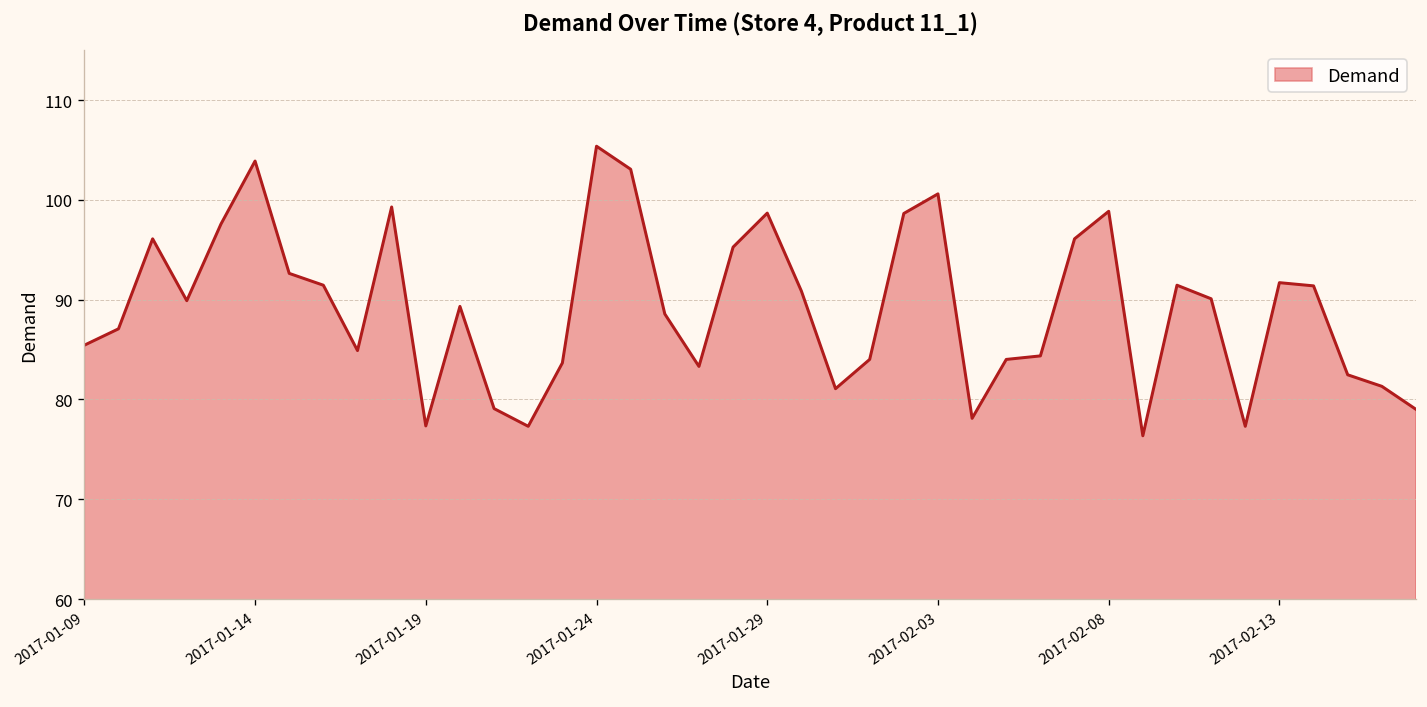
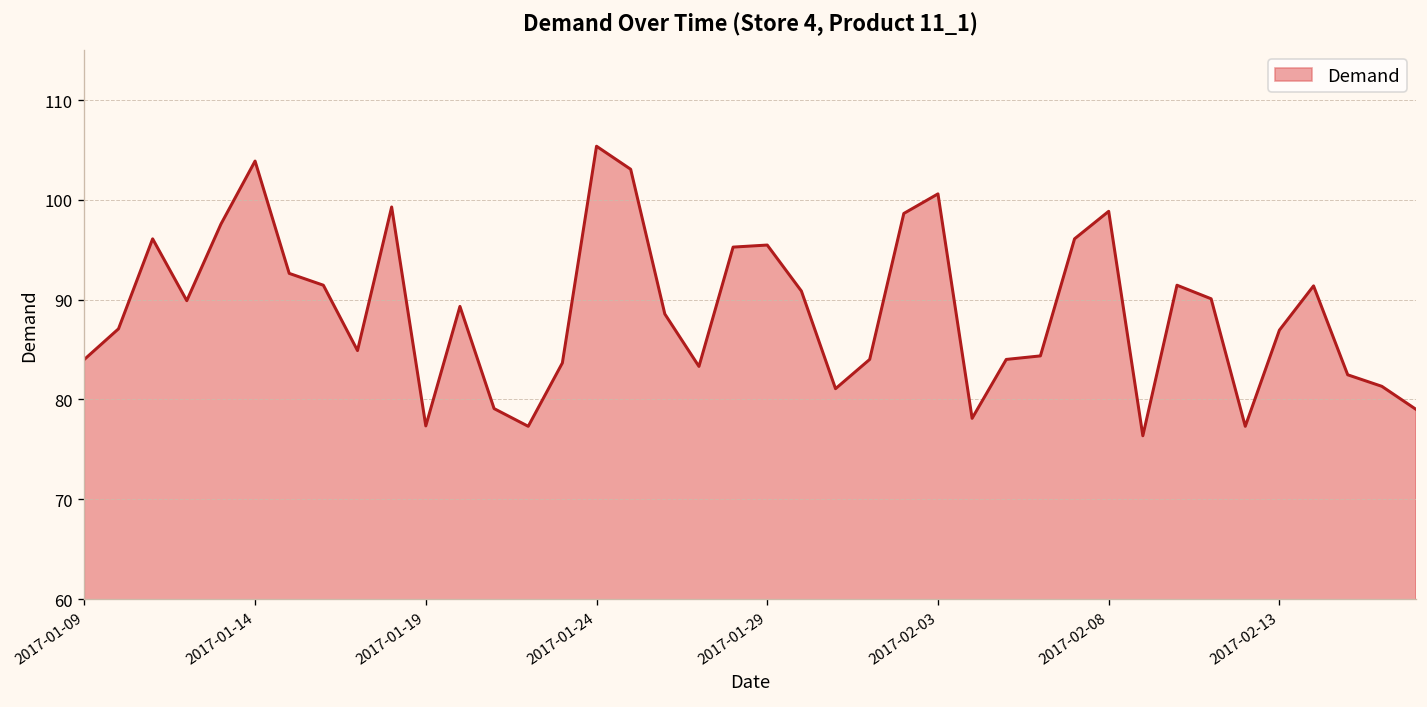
2017-01-09: 85 -> 84
2017-01-29: 99 -> 95
2017-02-13: 92 -> 87
